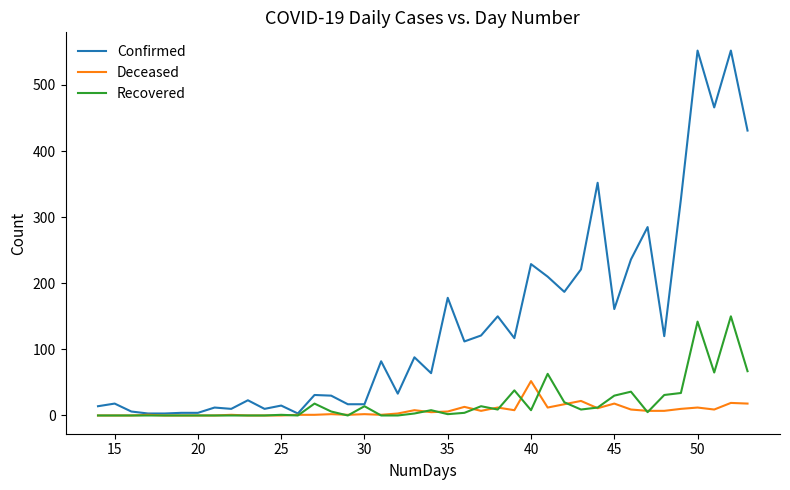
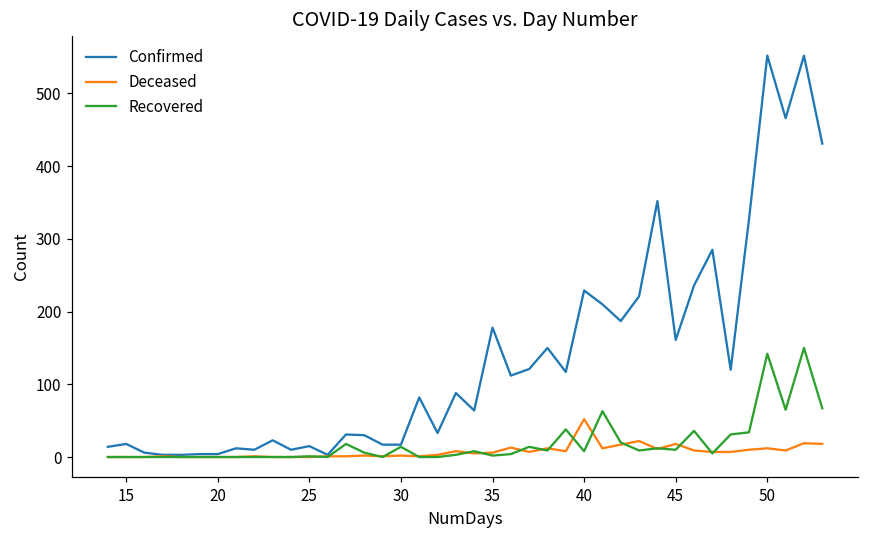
Recovered, 45: 30 -> 10
